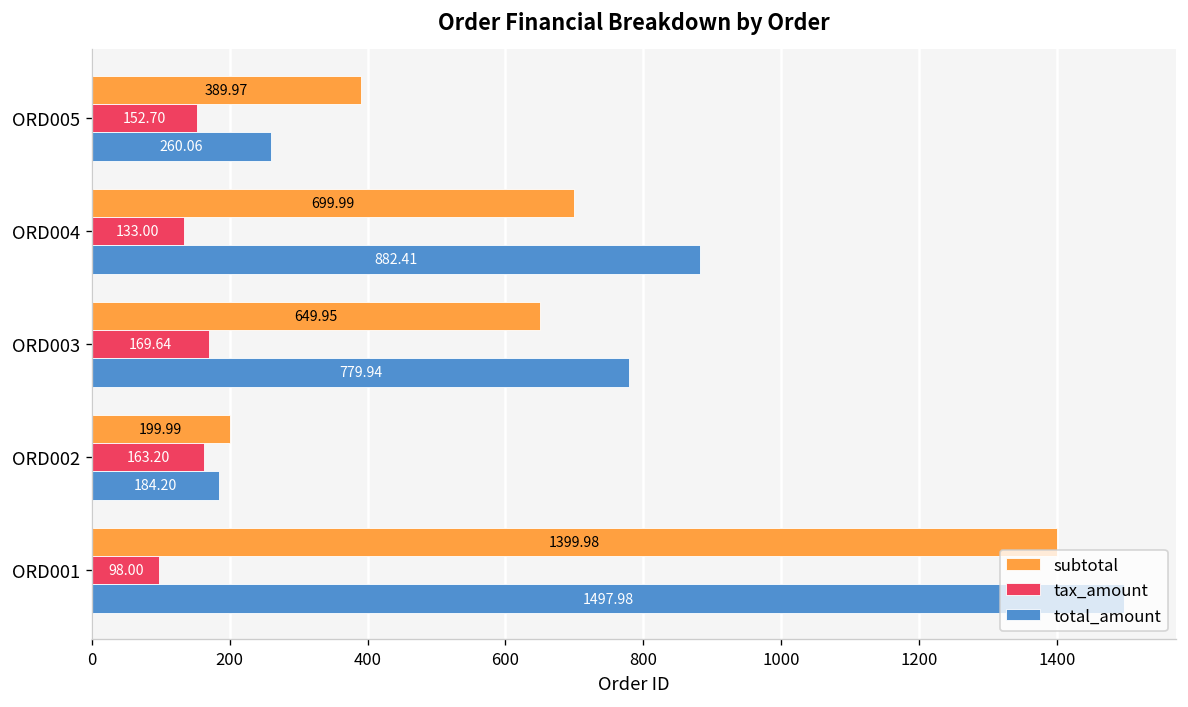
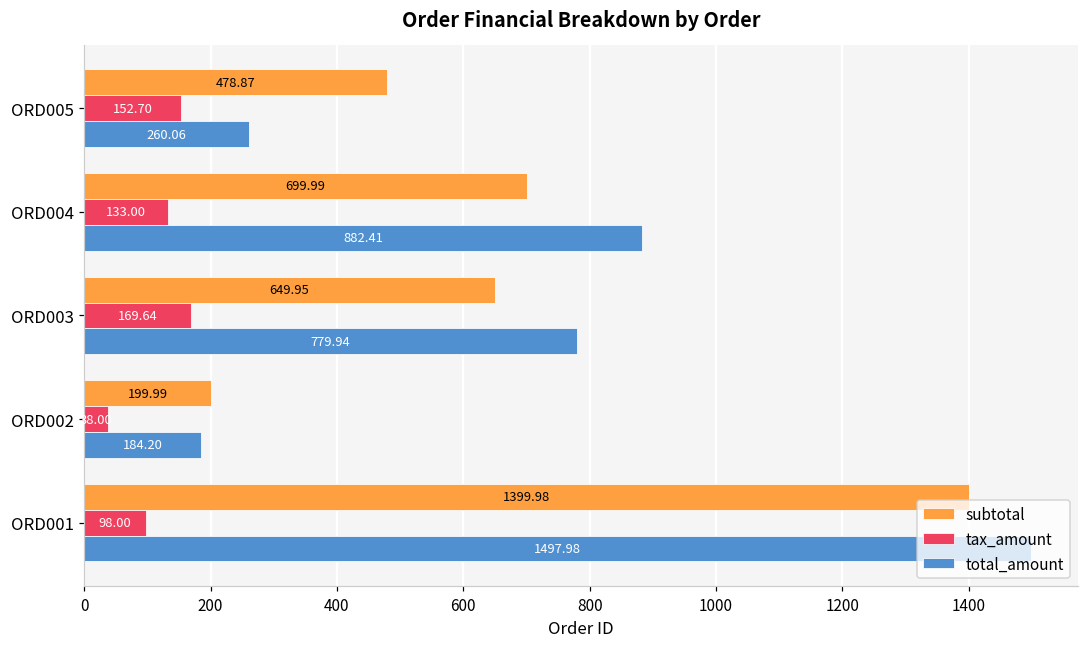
subtotal, ORD005: 389.97 -> 478.87
tax_amount, ORD002: 163.20 -> 38.00
